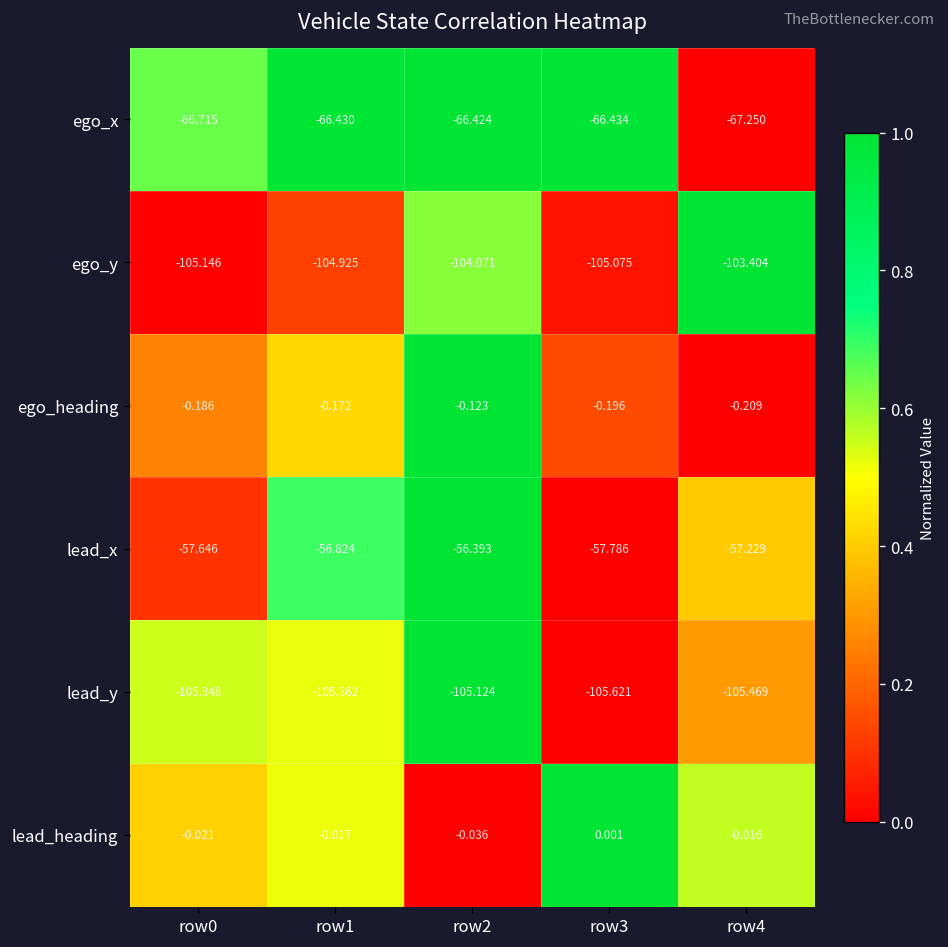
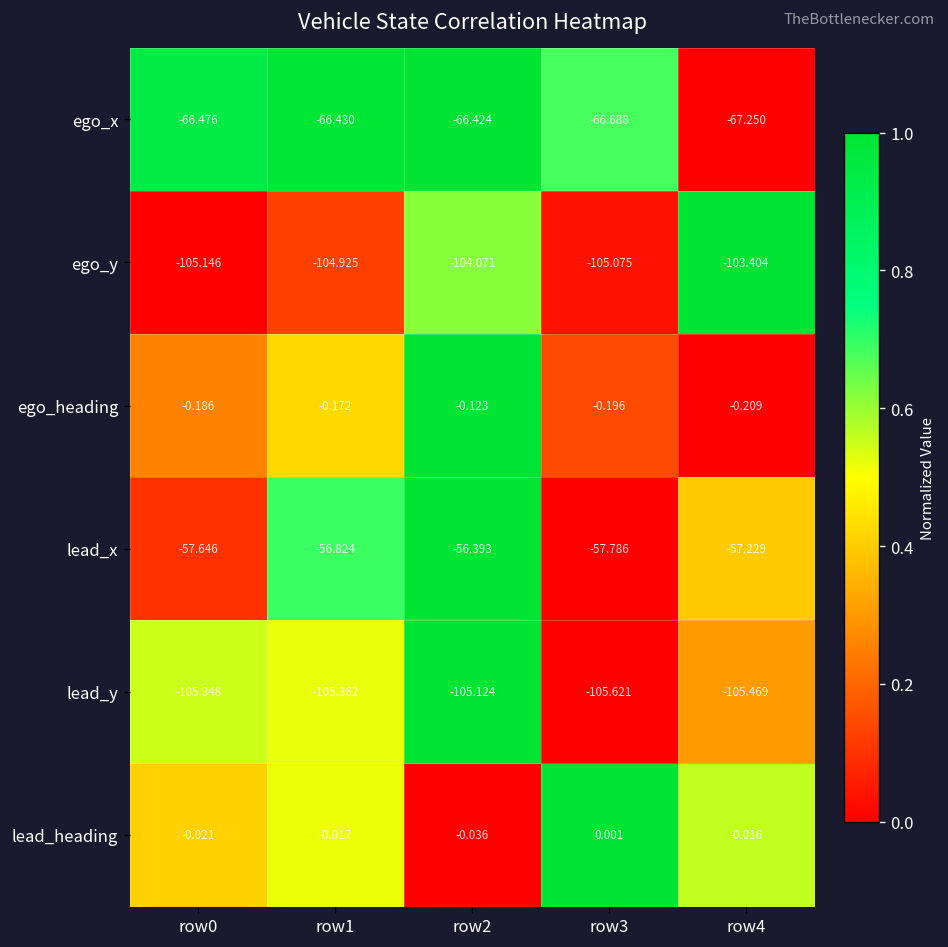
ego_x, row0: -66.715 -> -66.476
ego_x, row3: -66.434 -> -66.688
